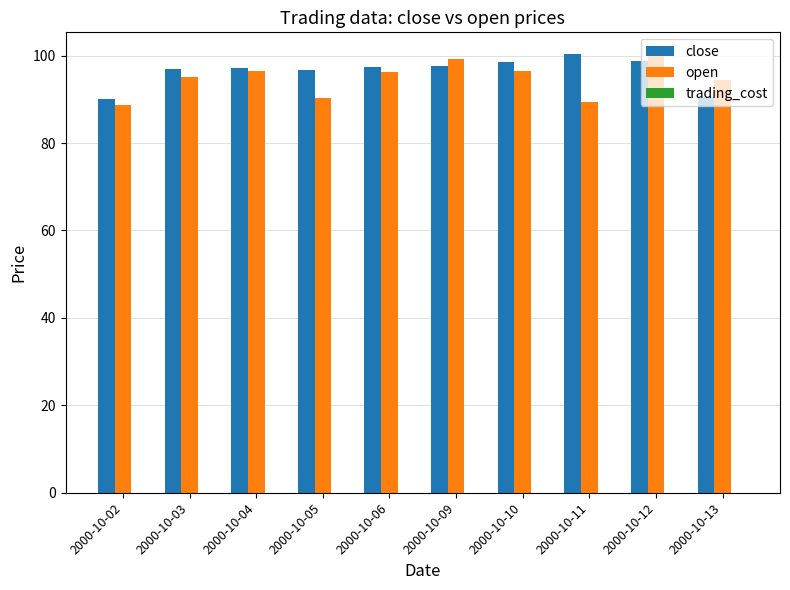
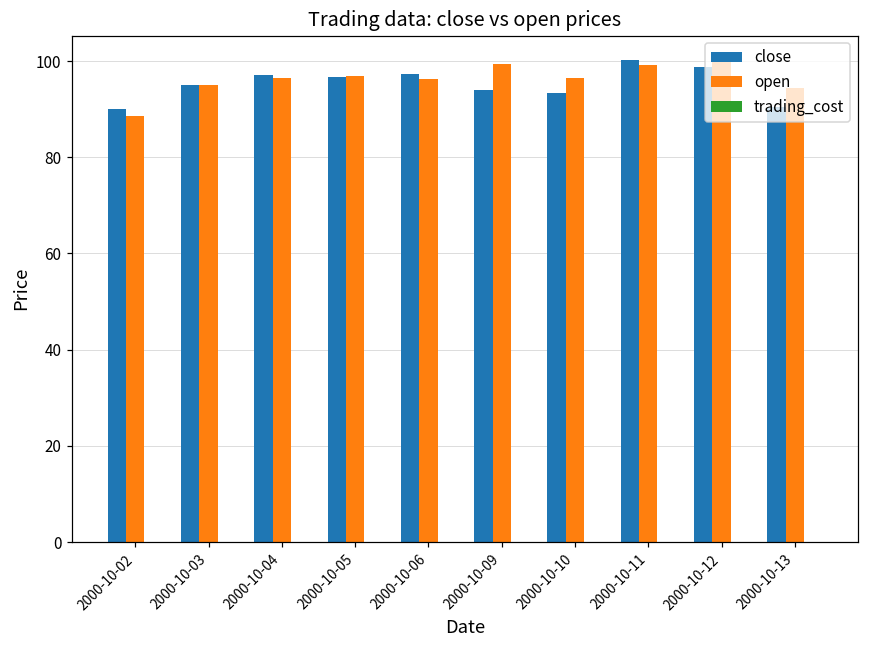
close, 2000-10-03: 97 -> 95
open, 2000-10-05: 90 -> 97
close, 2000-10-09: 98 -> 94
close, 2000-10-10: 99 -> 93
open, 2000-10-11: 89 -> 99
